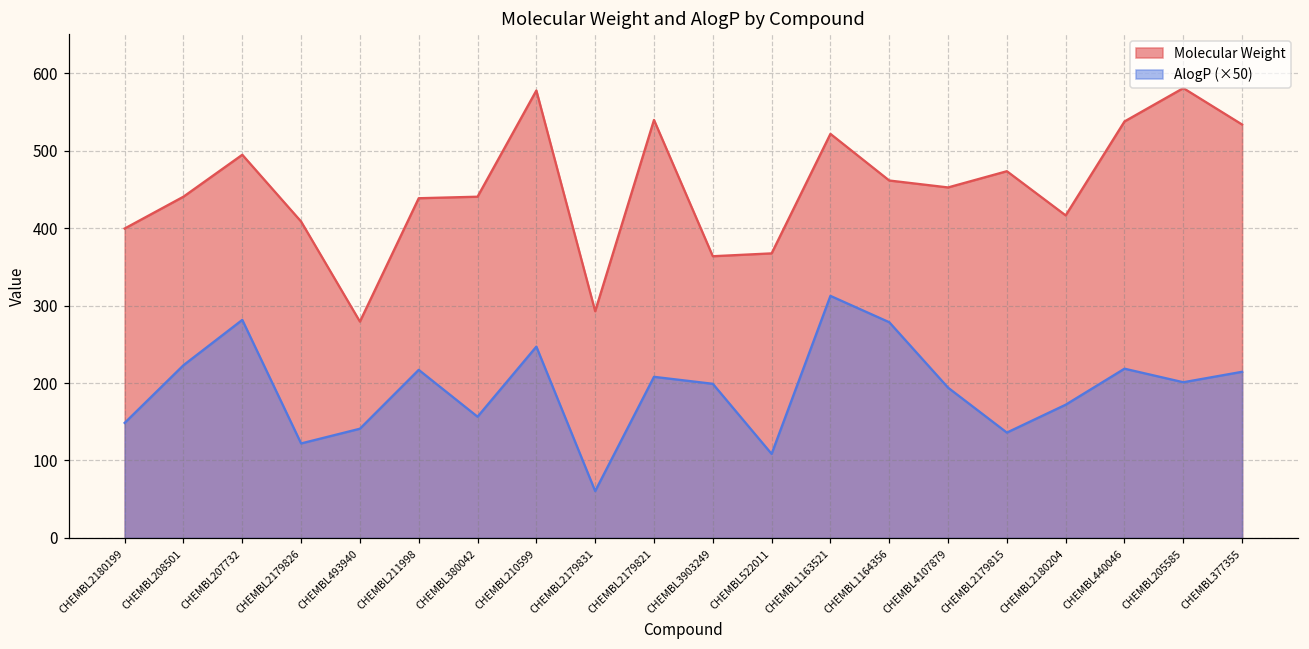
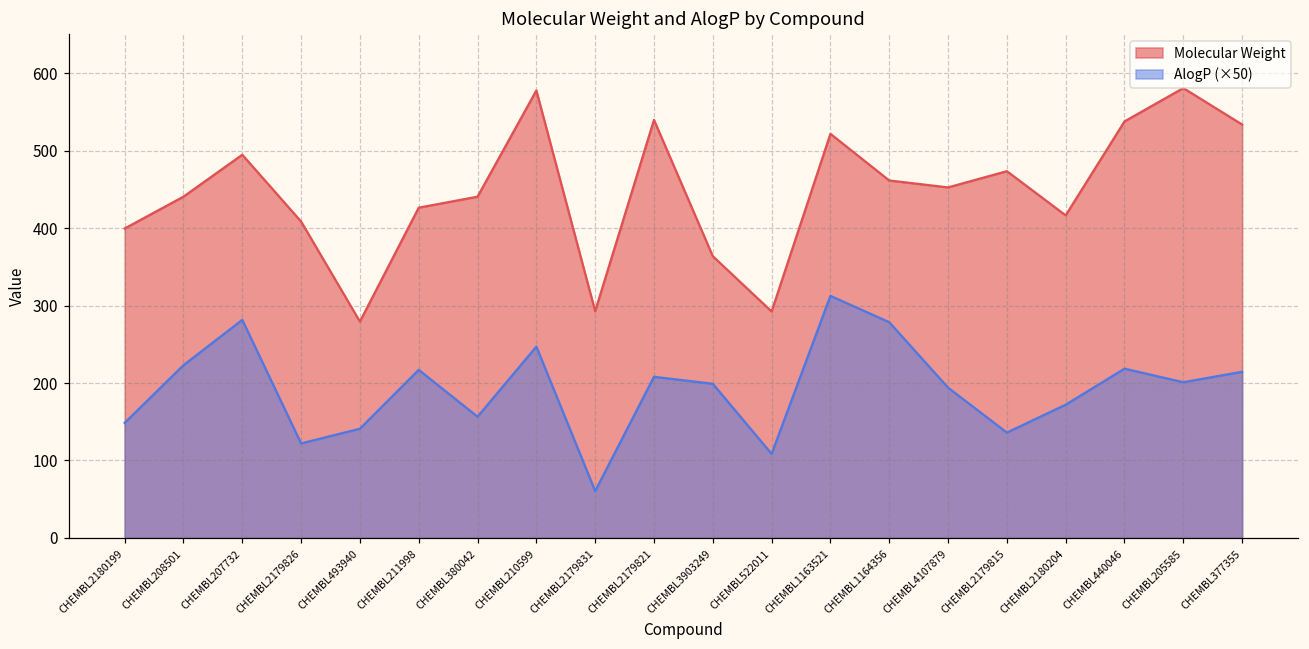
Molecular Weight, CHEMBL211998: 440 -> 430
Molecular Weight, CHEMBL522011: 370 -> 290
